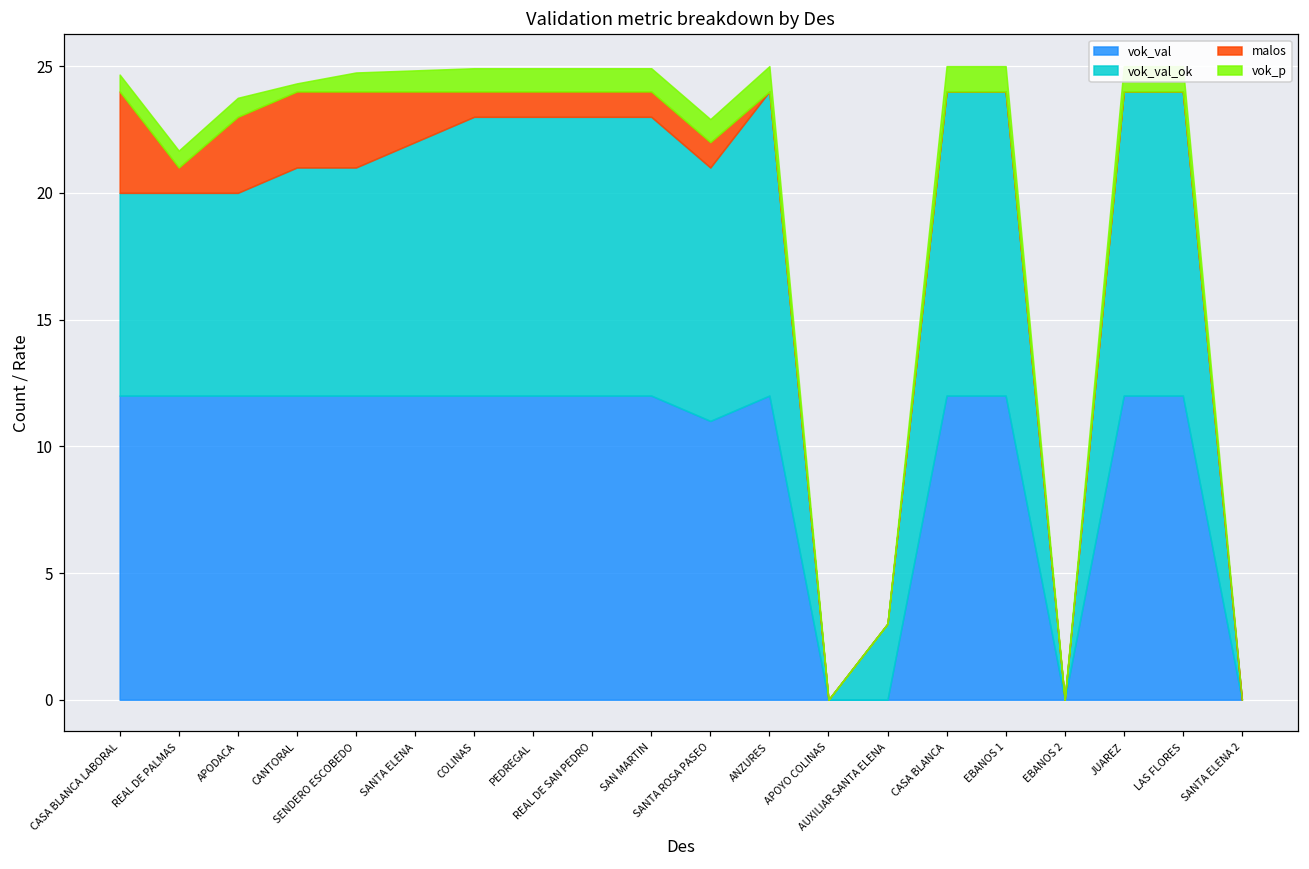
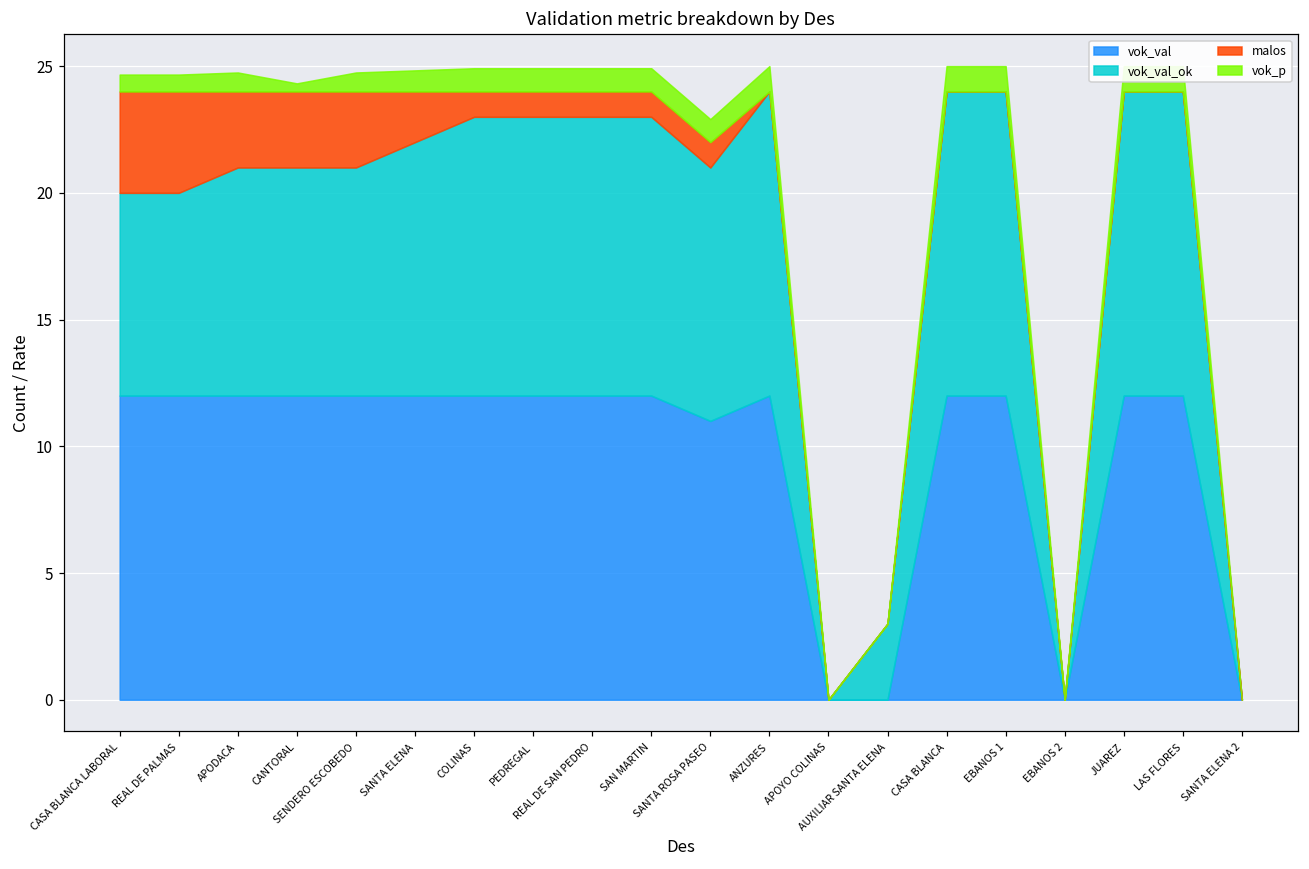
malos, REAL DE PALMAS: 1 -> 4
vok_val_ok, APODACA: 8 -> 9
